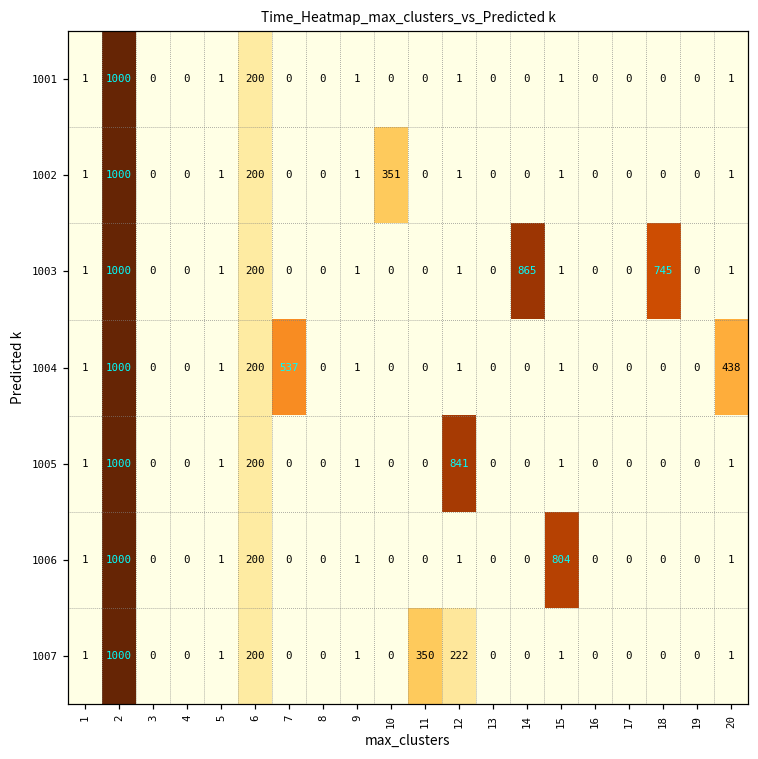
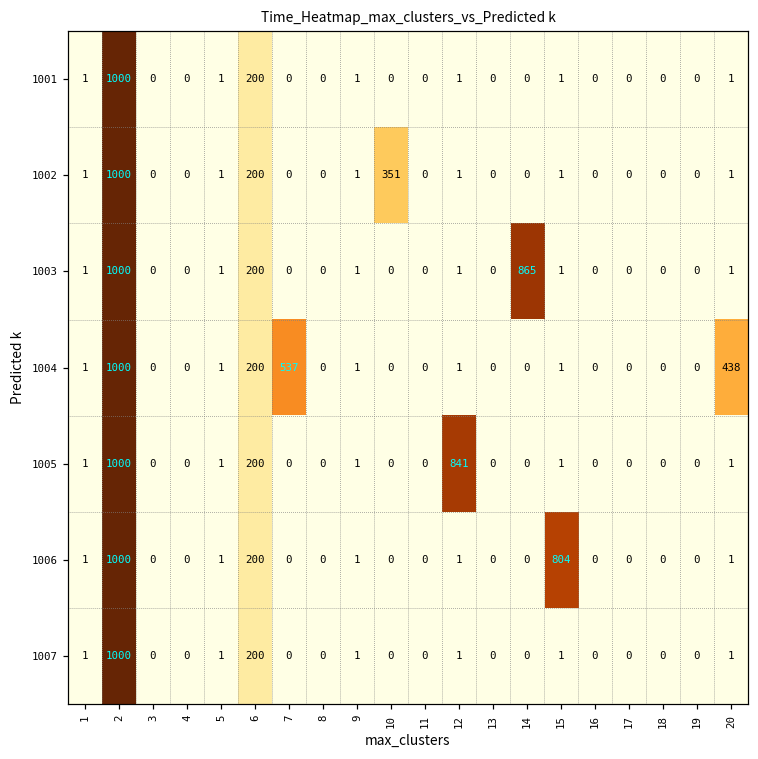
1003, 18: 745 -> 0
1007, 11: 350 -> 0
1007, 12: 222 -> 1
